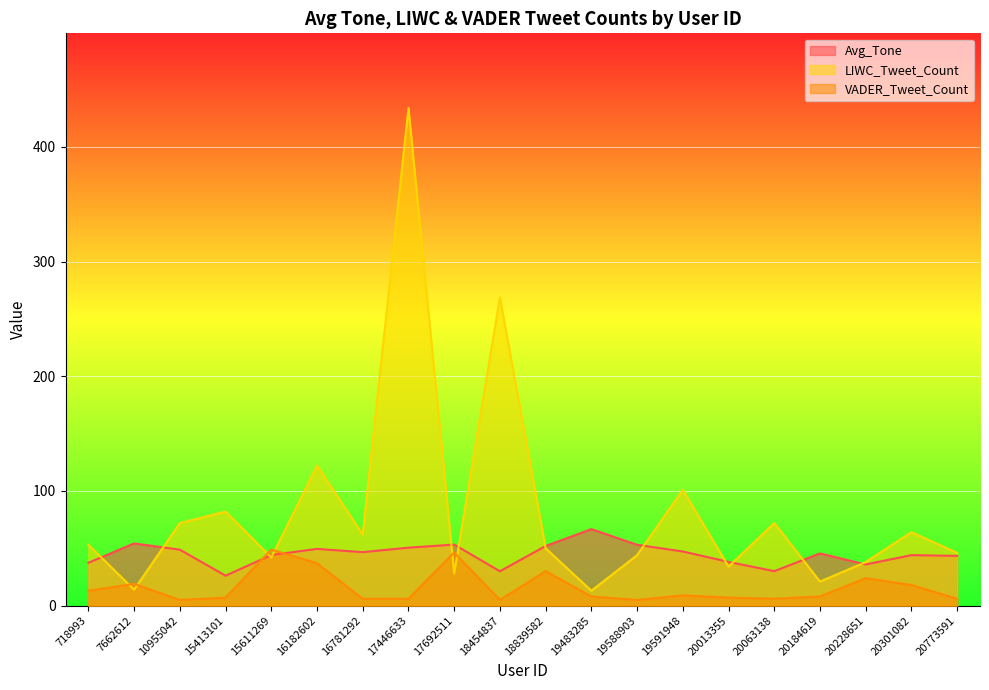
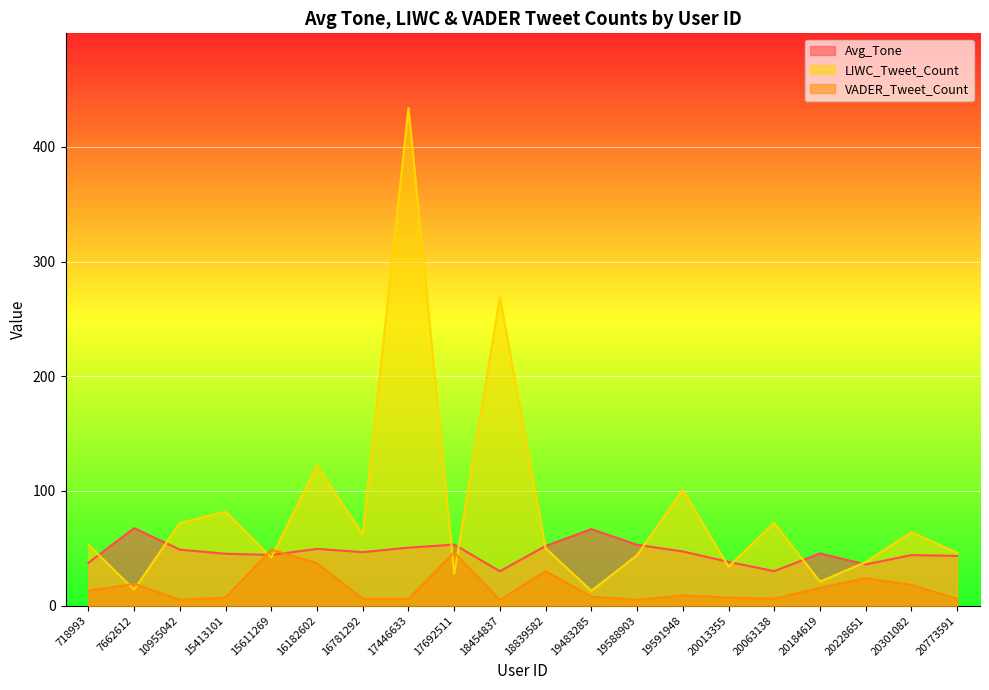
Avg_Tone, 7662612: 54 -> 68
Avg_Tone, 15413101: 26 -> 45
VADER_Tweet_Count, 20184619: 8 -> 16
